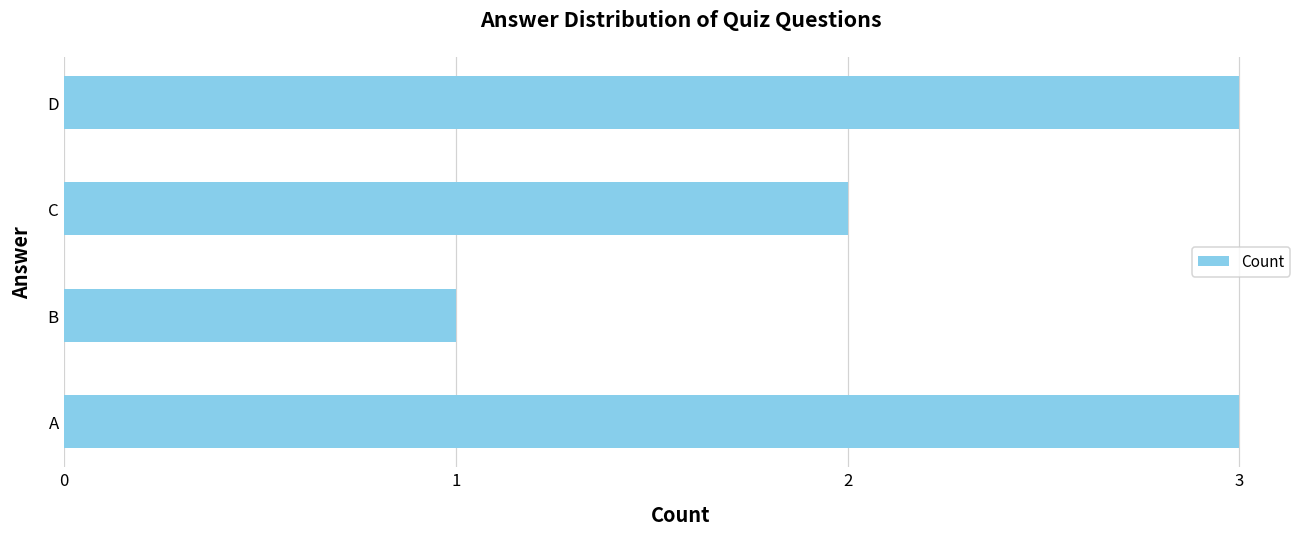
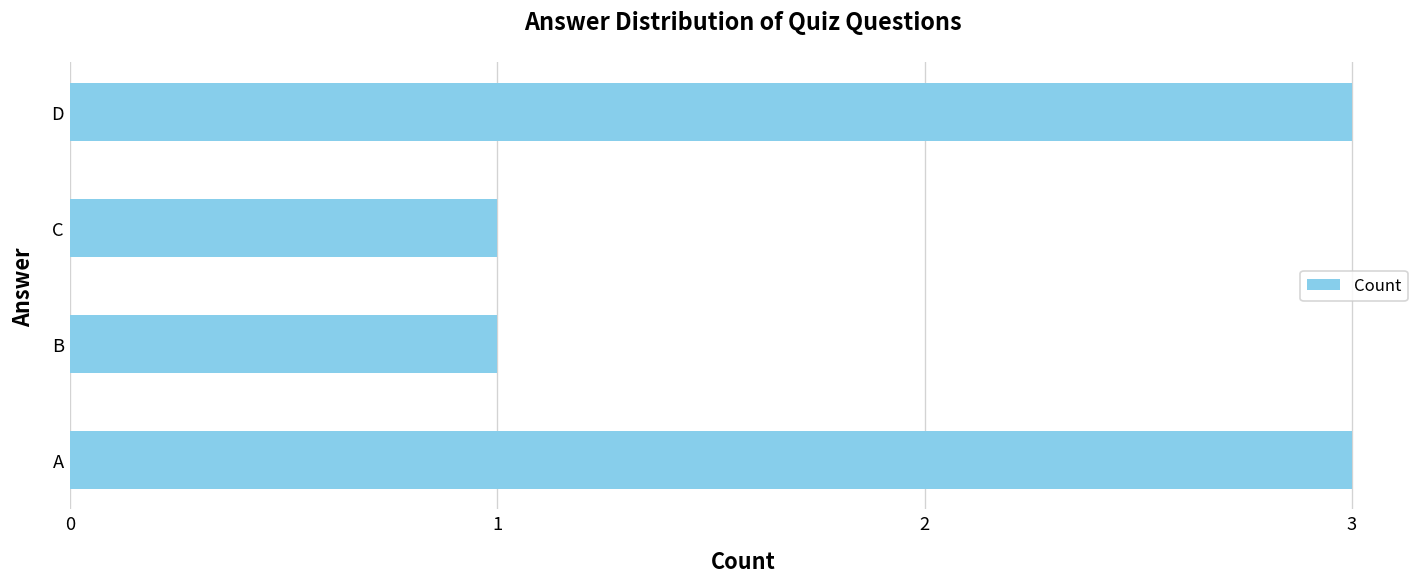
C: 2 -> 1
